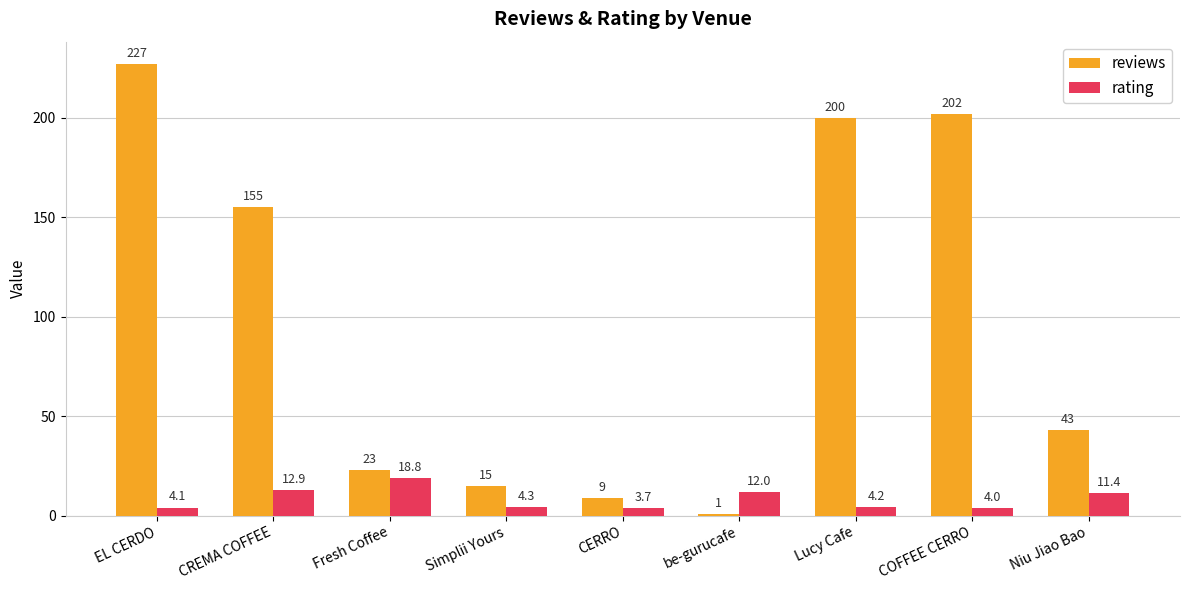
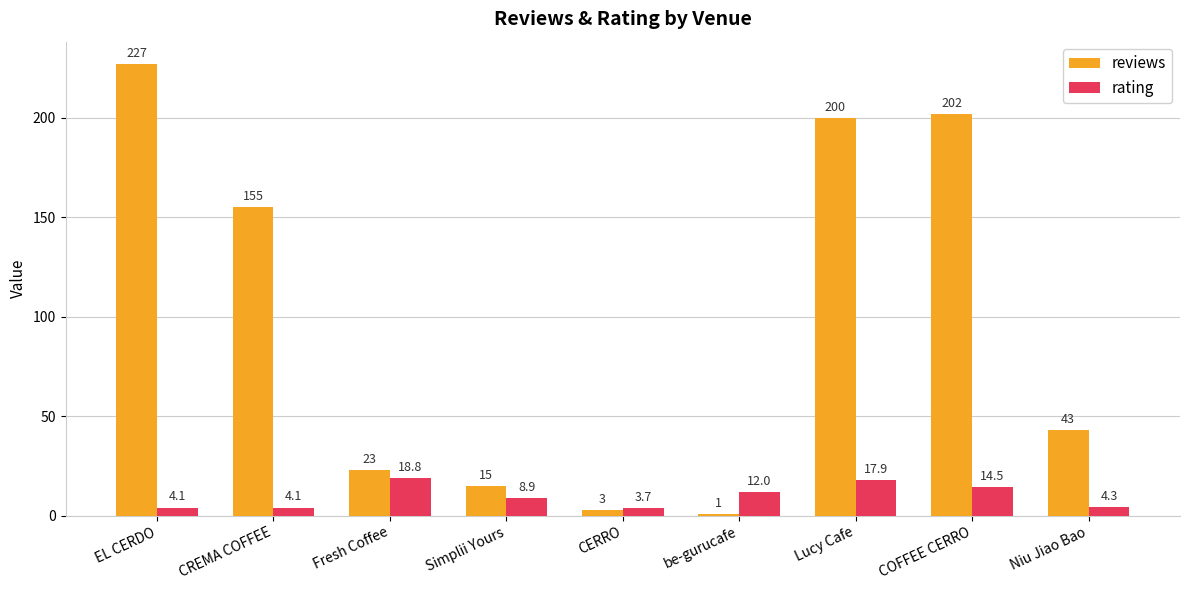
rating, CREMA COFFEE: 12.9 -> 4.1
rating, Simplii Yours: 4.3 -> 8.9
reviews, CERRO: 9 -> 3
rating, Lucy Cafe: 4.2 -> 17.9
rating, COFFEE CERRO: 4.0 -> 14.5
rating, Niu Jiao Bao: 11.4 -> 4.3
